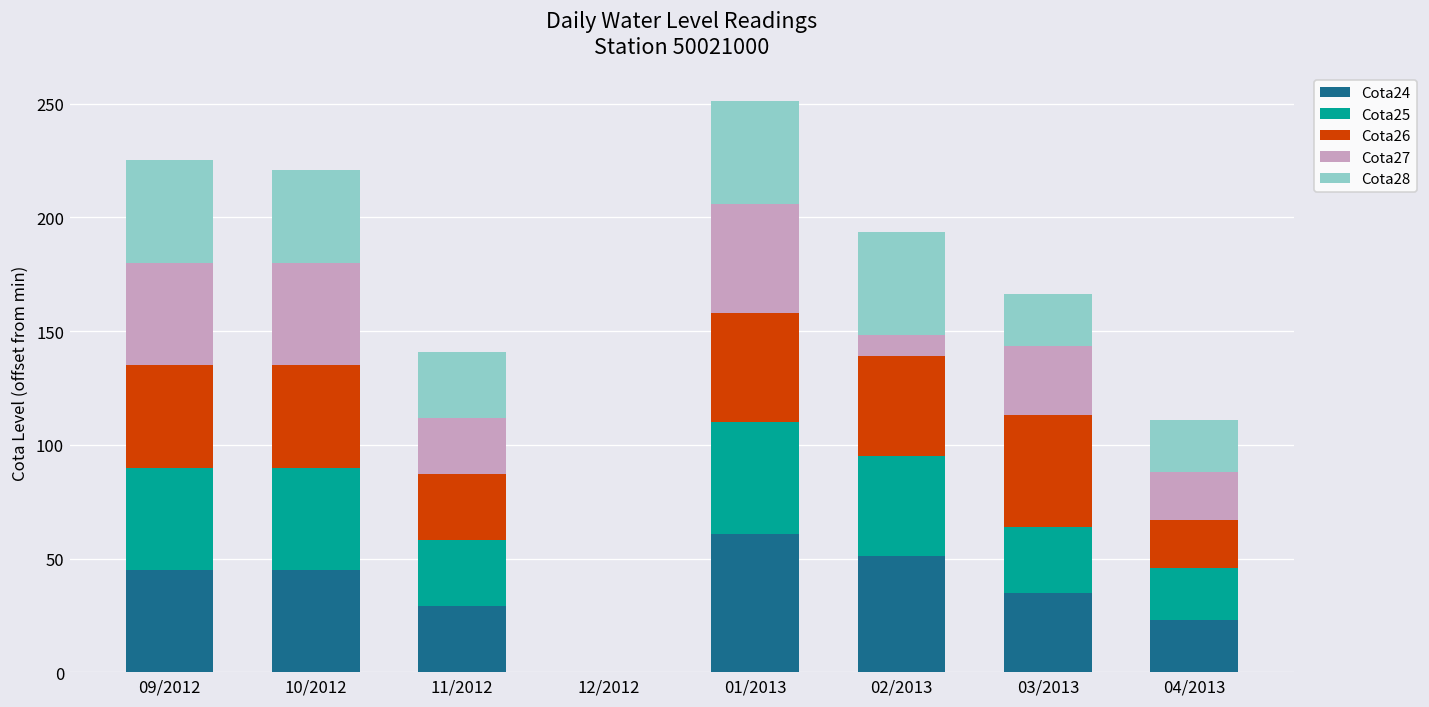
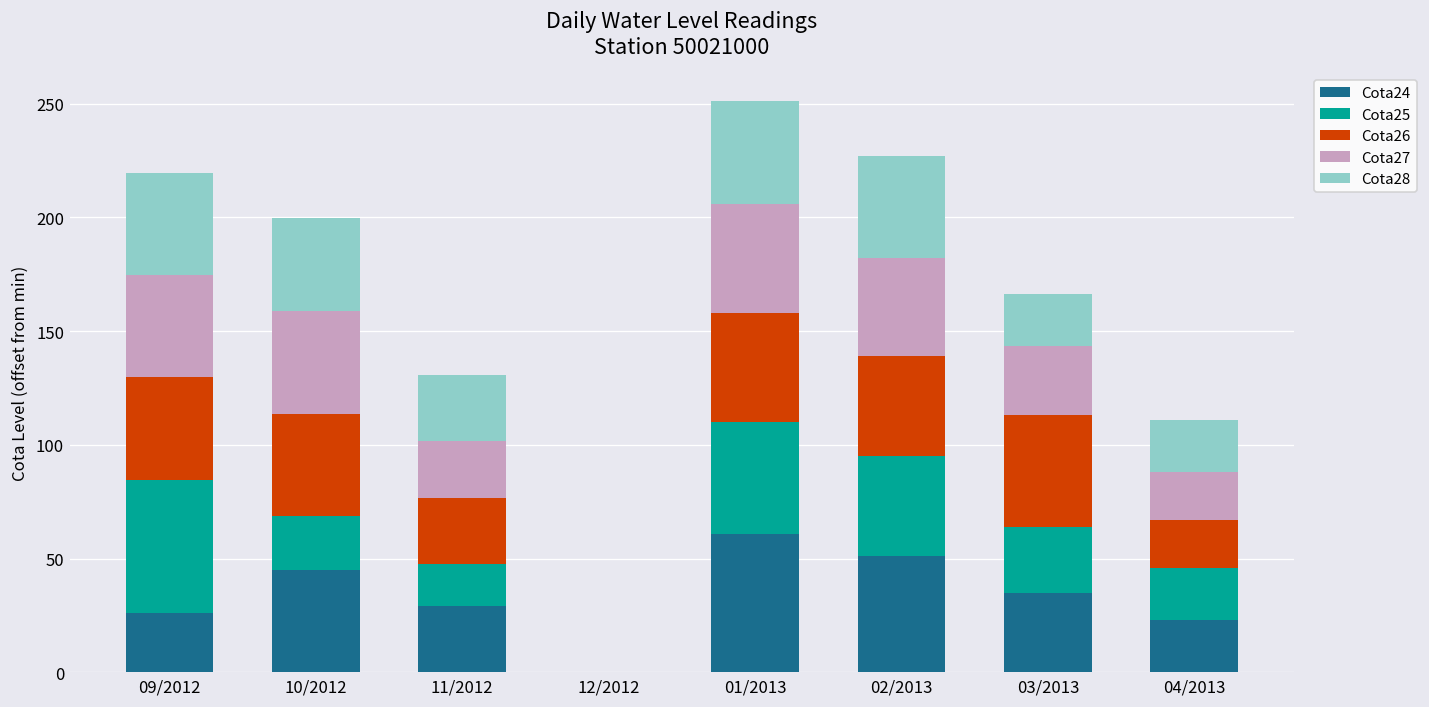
Cota24, 09/2012: 45 -> 26
Cota25, 09/2012: 45 -> 59
Cota25, 10/2012: 45 -> 24
Cota25, 11/2012: 29 -> 19
Cota27, 02/2013: 9 -> 43
